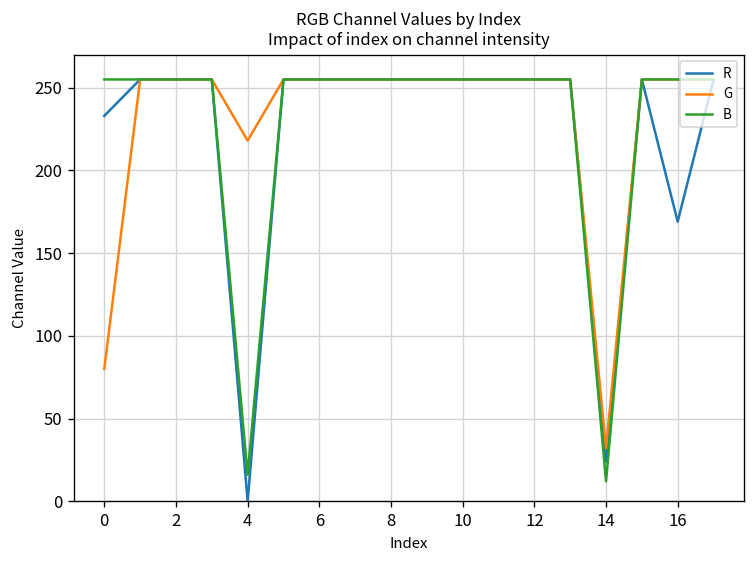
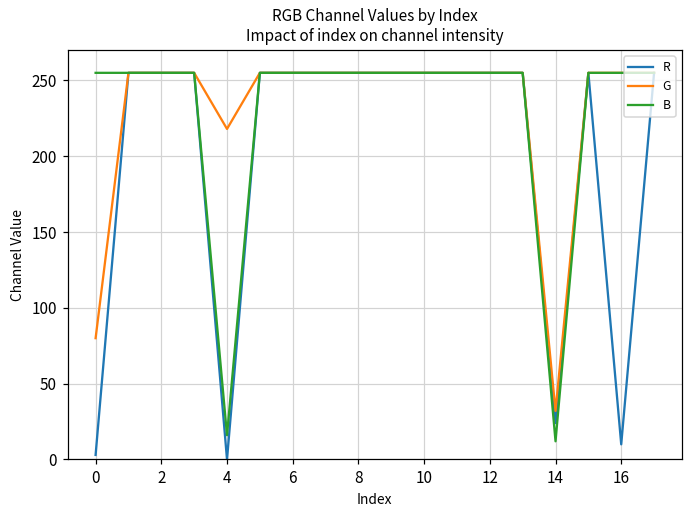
R, 0: 233 -> 3
R, 16: 169 -> 10
